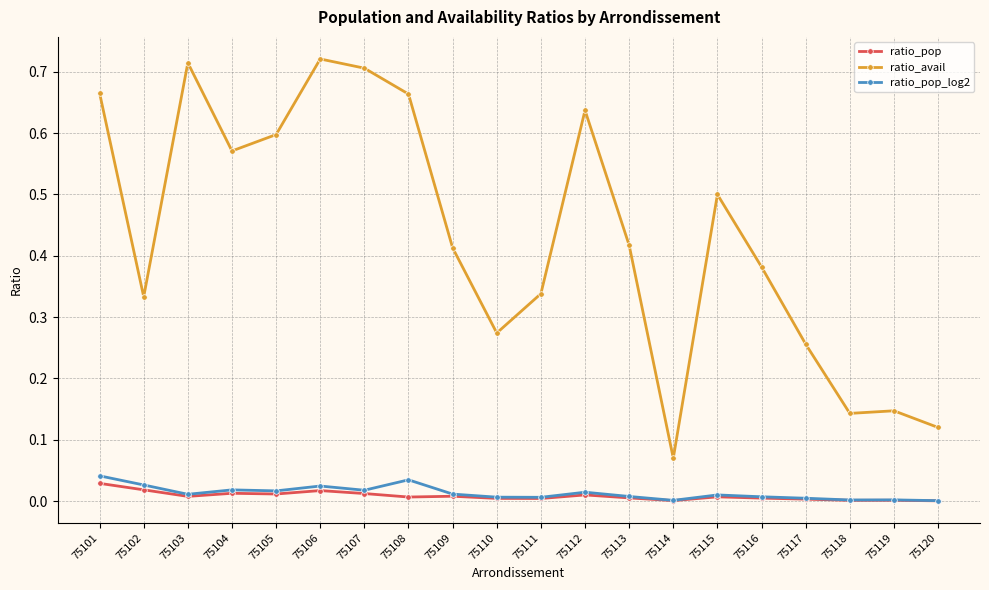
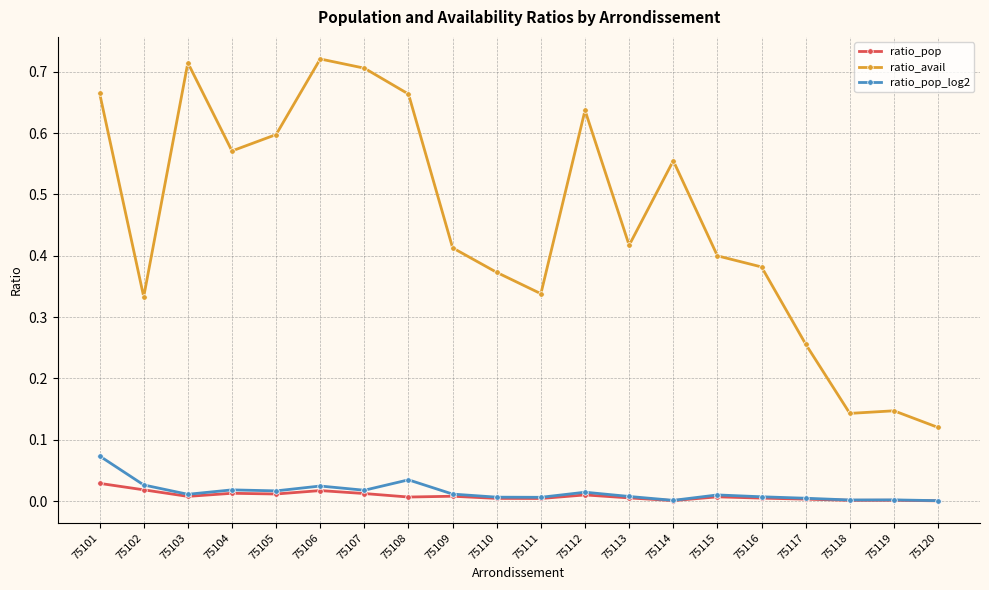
ratio_pop_log2, 75101: 0.04 -> 0.07
ratio_avail, 75110: 0.27 -> 0.37
ratio_avail, 75114: 0.07 -> 0.55
ratio_avail, 75115: 0.5 -> 0.4
